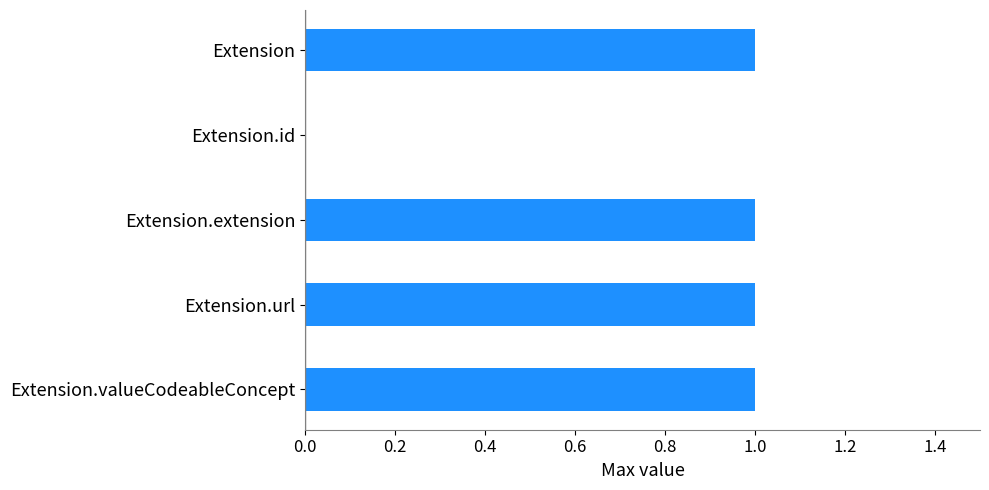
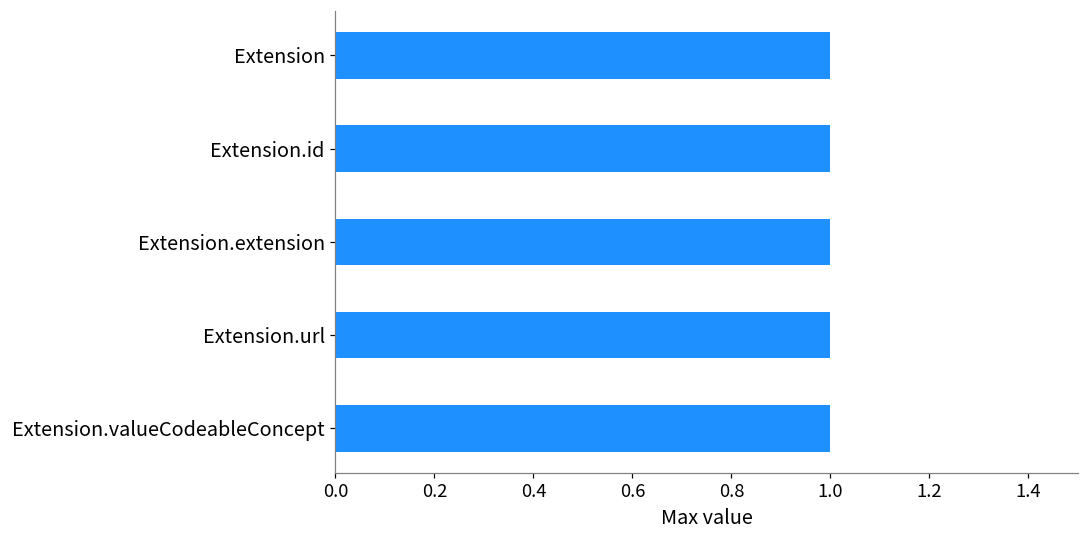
Extension.id: 0 -> 1
